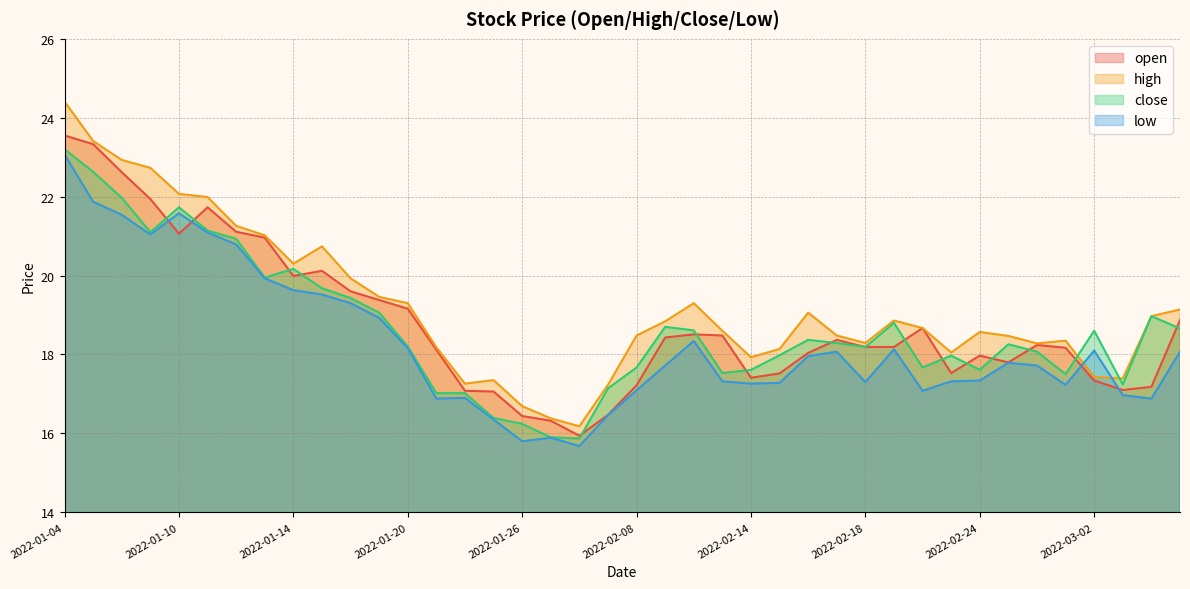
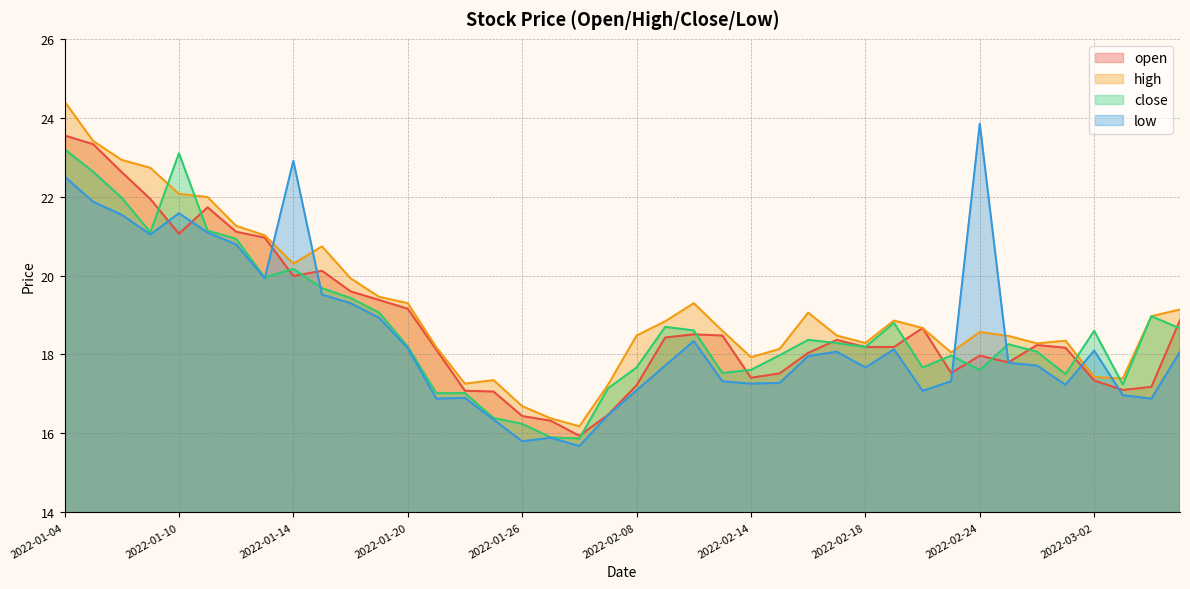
low, 2022-01-04: 23.1 -> 22.5
close, 2022-01-10: 21.7 -> 23.1
low, 2022-01-14: 19.6 -> 22.9
low, 2022-02-18: 17.3 -> 17.7
low, 2022-02-24: 17.3 -> 23.9
